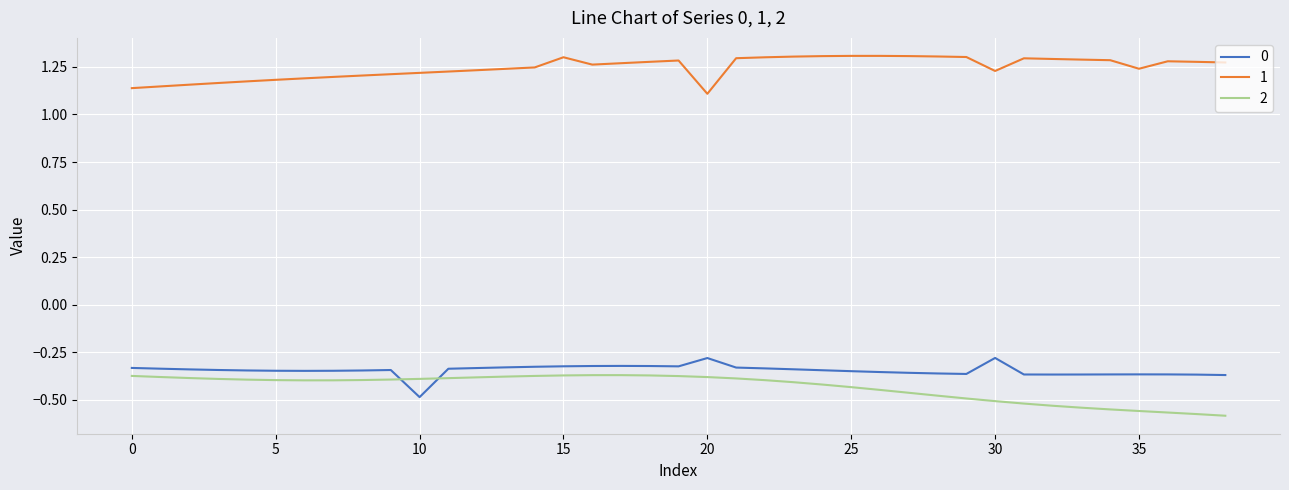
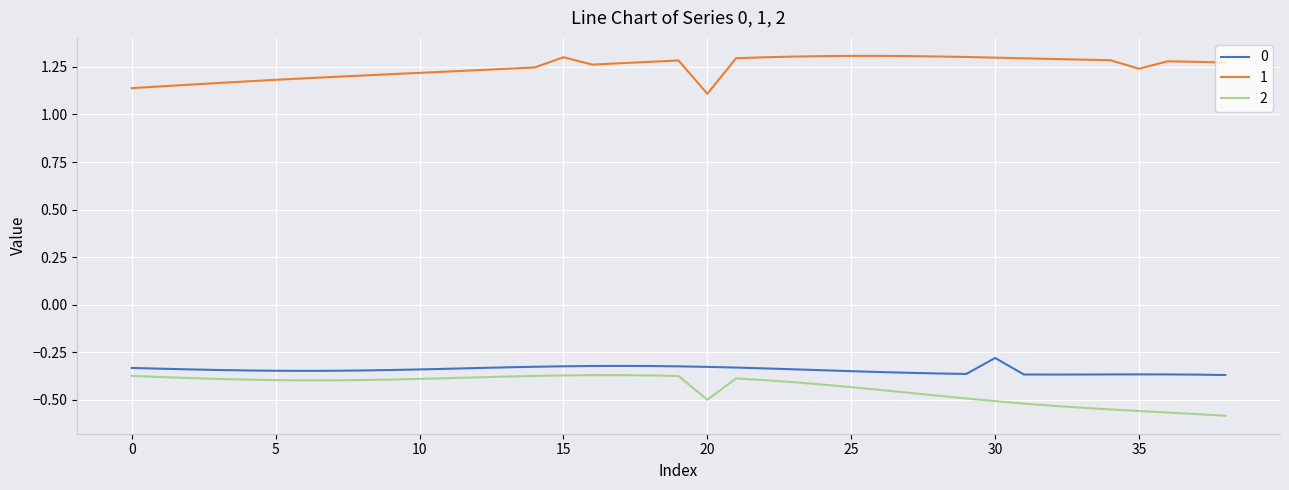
0, 10: -0.49 -> -0.34
0, 20: -0.28 -> -0.33
2, 20: -0.38 -> -0.50
1, 30: 1.23 -> 1.30
